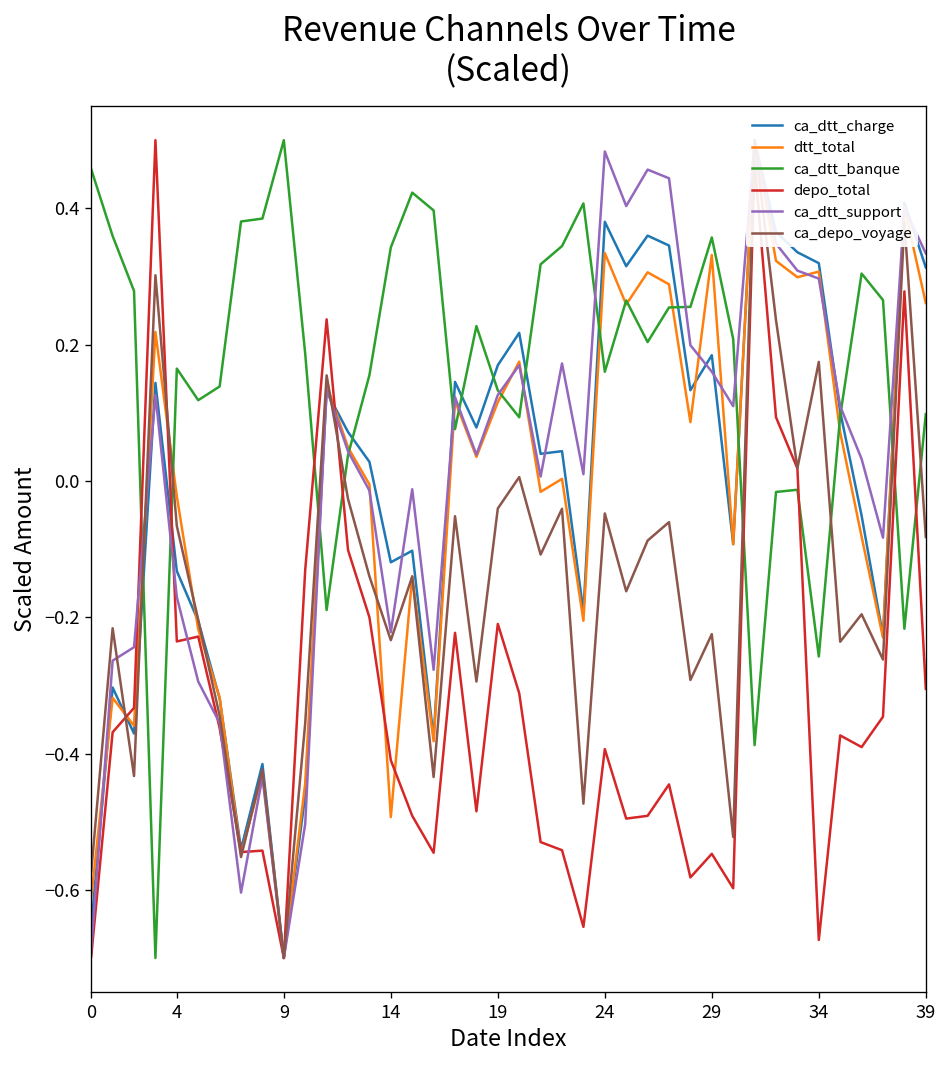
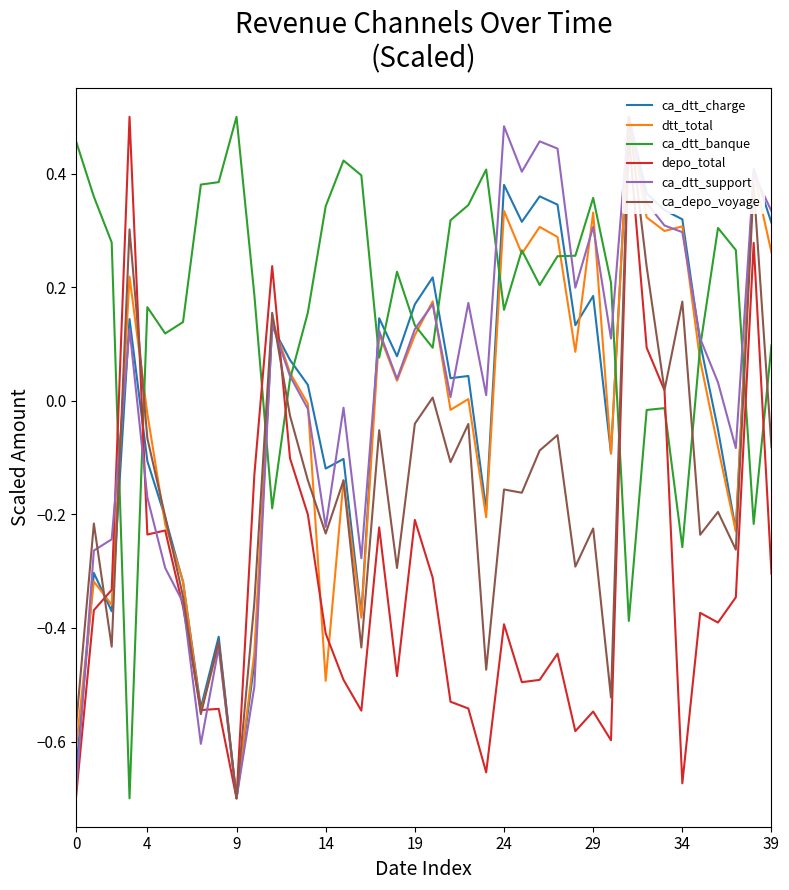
ca_dtt_charge, 4: -0.13 -> -0.11
ca_depo_voyage, 24: -0.05 -> -0.16
ca_dtt_support, 29: 0.16 -> 0.31
